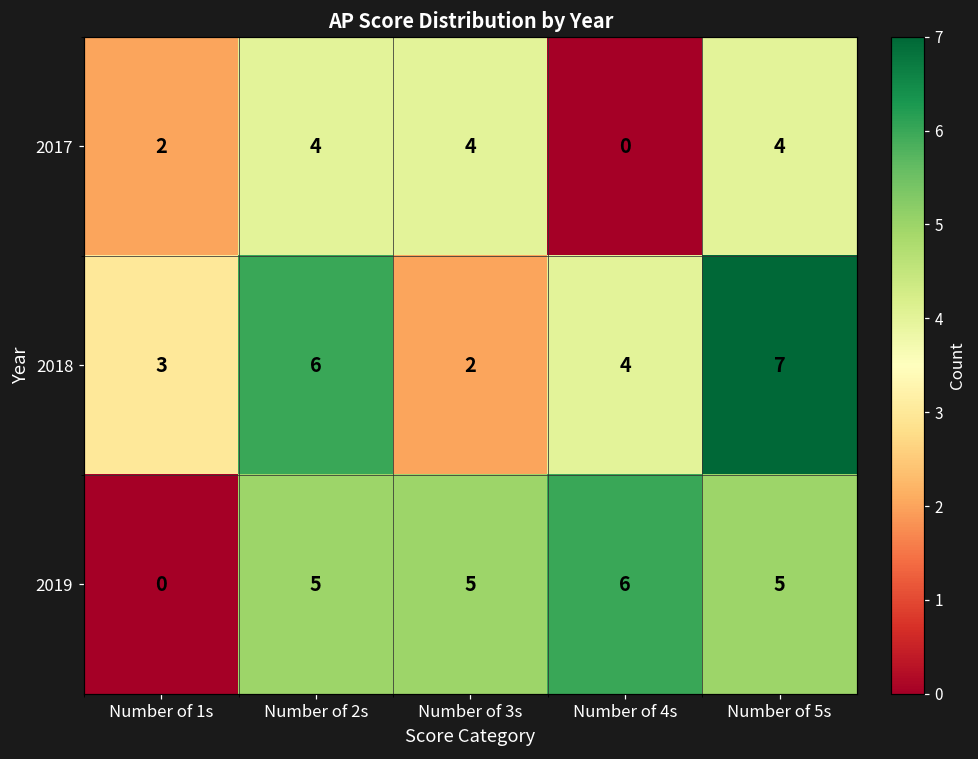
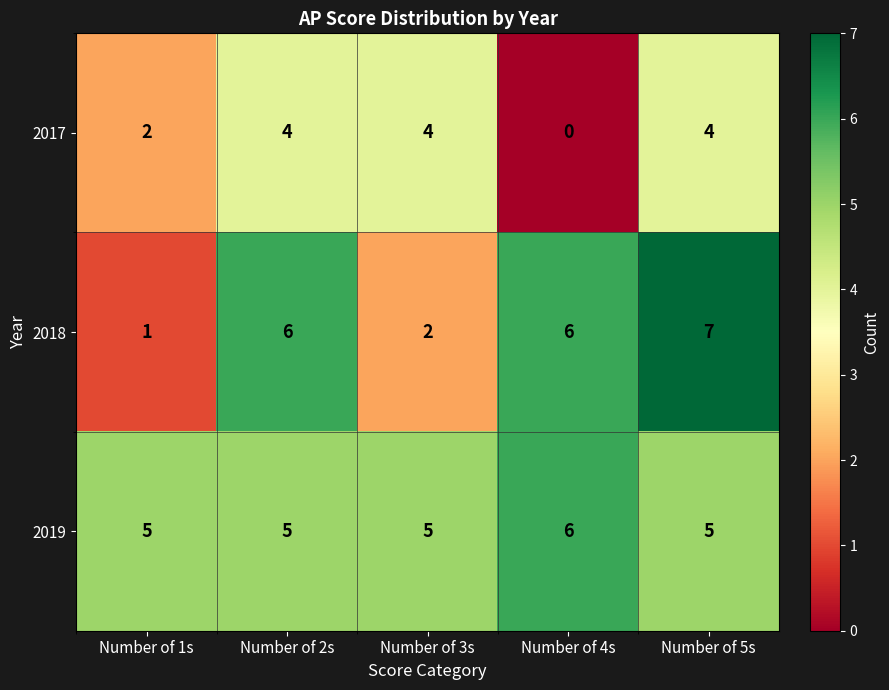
2018, Number of 1s: 3 -> 1
2018, Number of 4s: 4 -> 6
2019, Number of 1s: 0 -> 5
